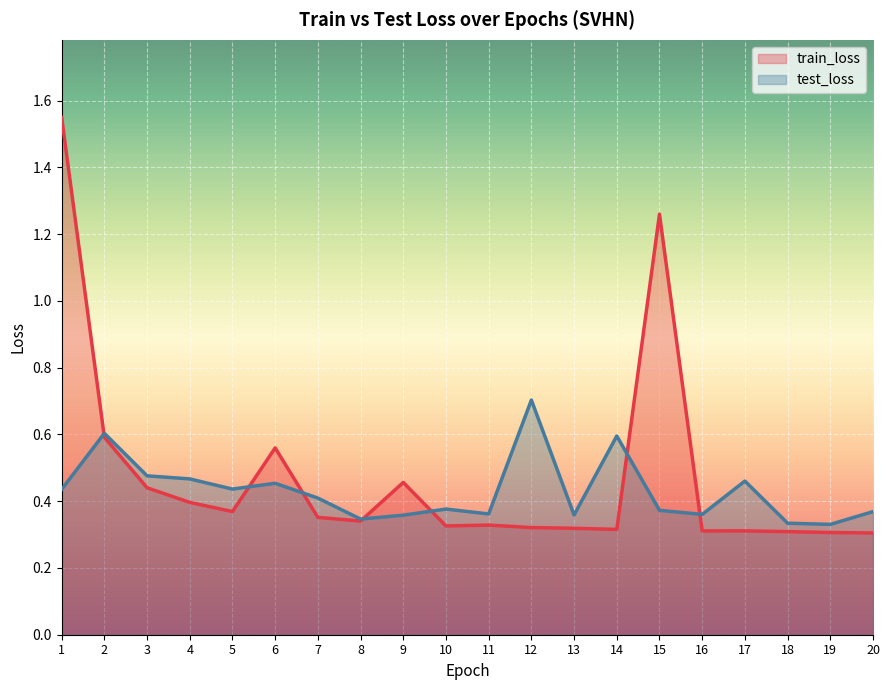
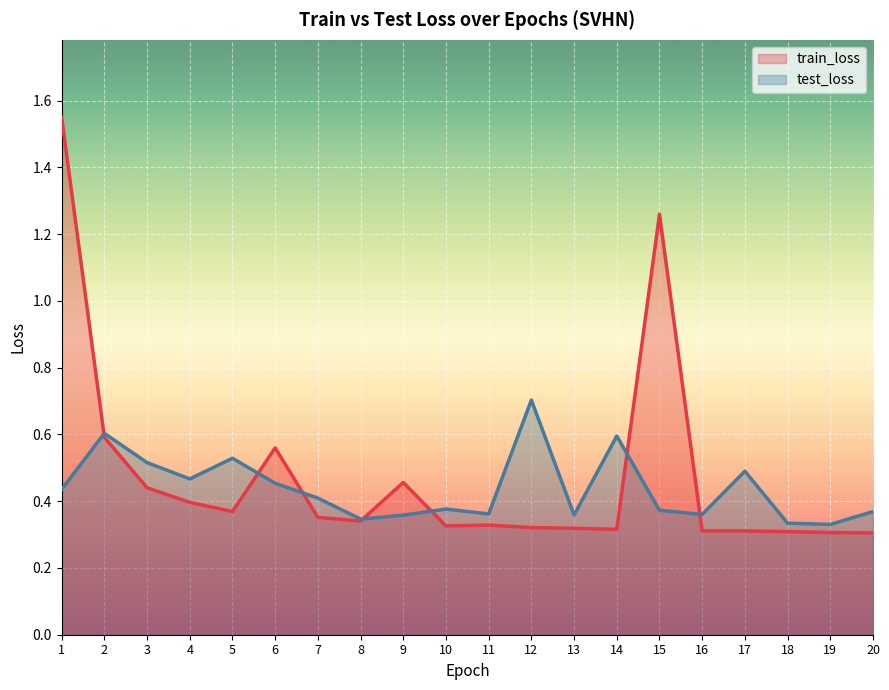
test_loss, 3: 0.48 -> 0.52
test_loss, 5: 0.44 -> 0.53
test_loss, 17: 0.46 -> 0.49
